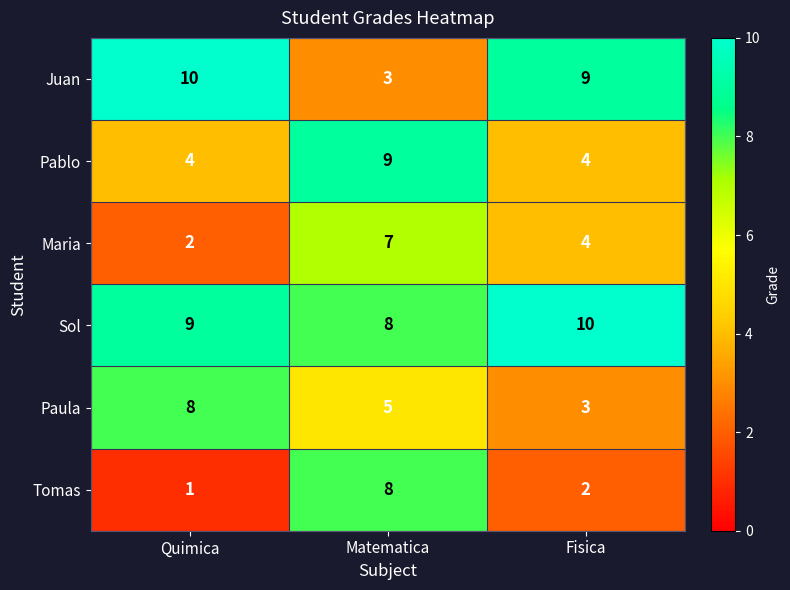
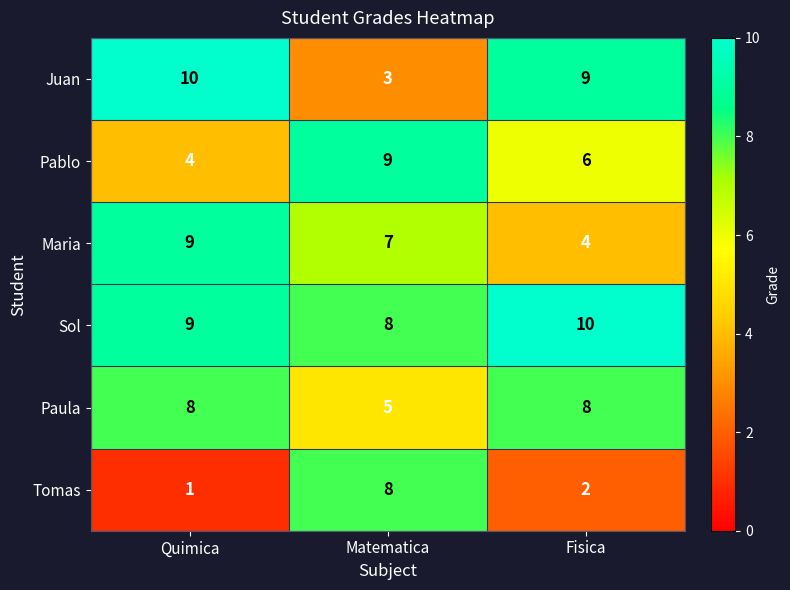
Pablo, Fisica: 4 -> 6
Maria, Quimica: 2 -> 9
Paula, Fisica: 3 -> 8
